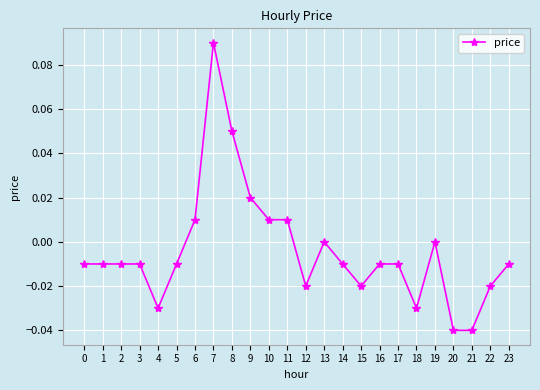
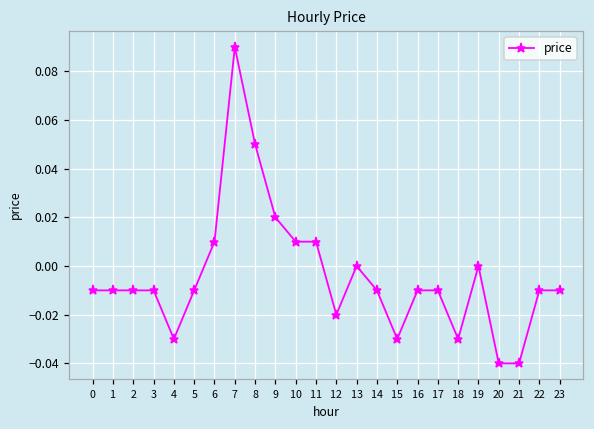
15: -0.02 -> -0.03
22: -0.02 -> -0.01
